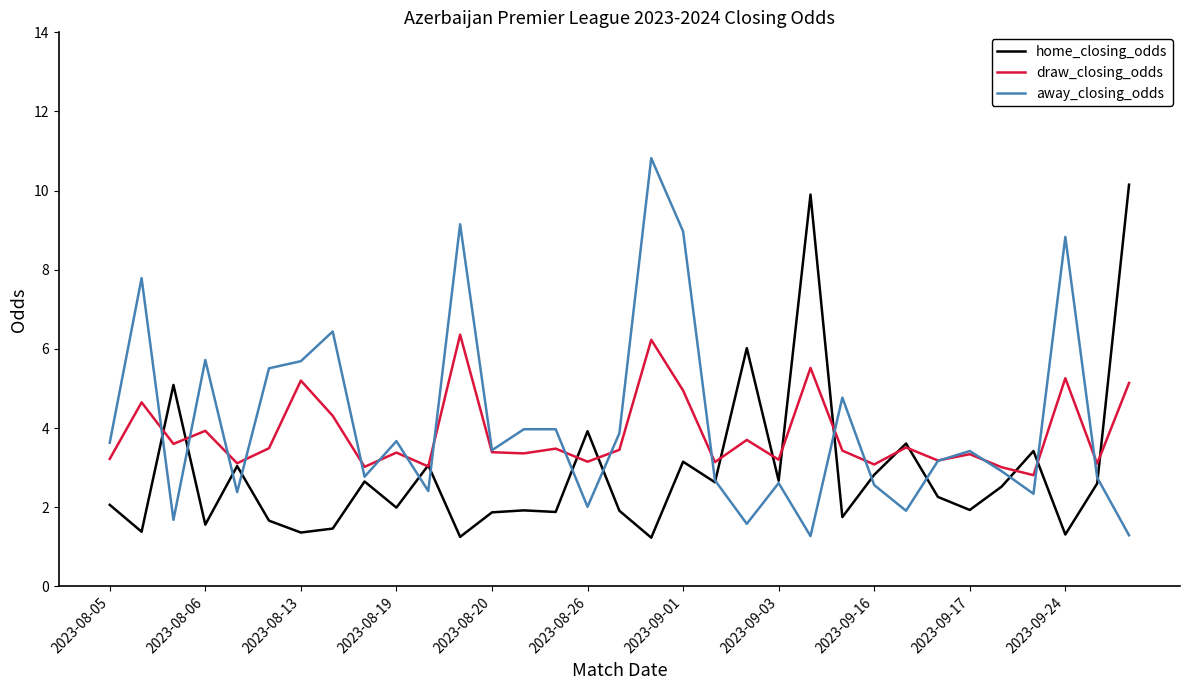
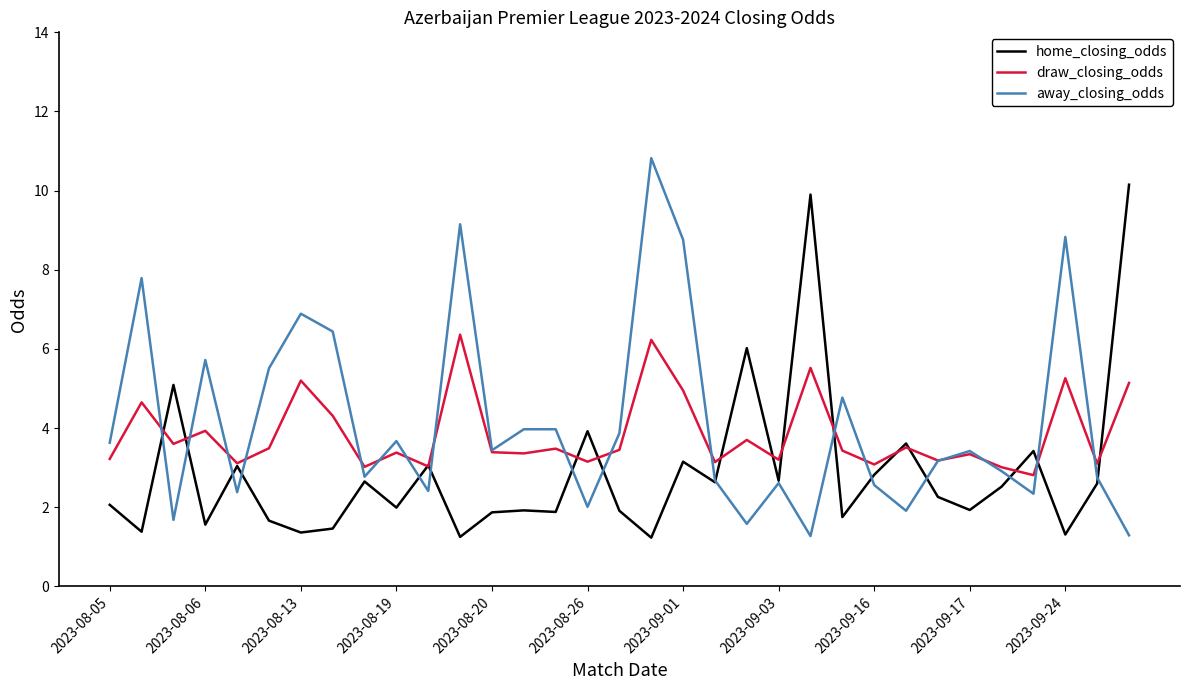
away_closing_odds, 2023-08-13: 5.7 -> 6.9
away_closing_odds, 2023-09-01: 9.0 -> 8.8
